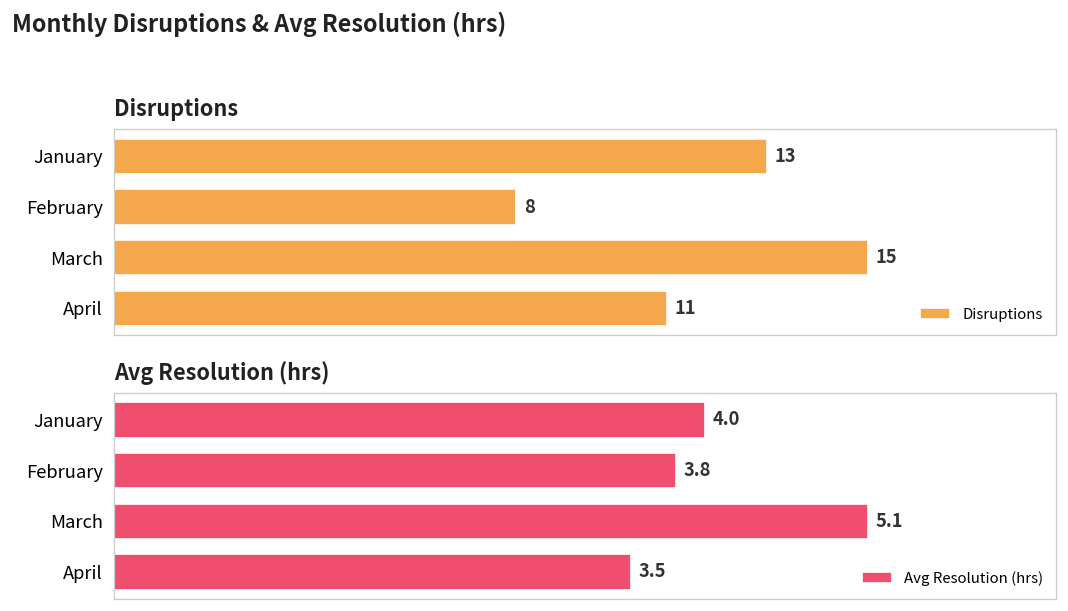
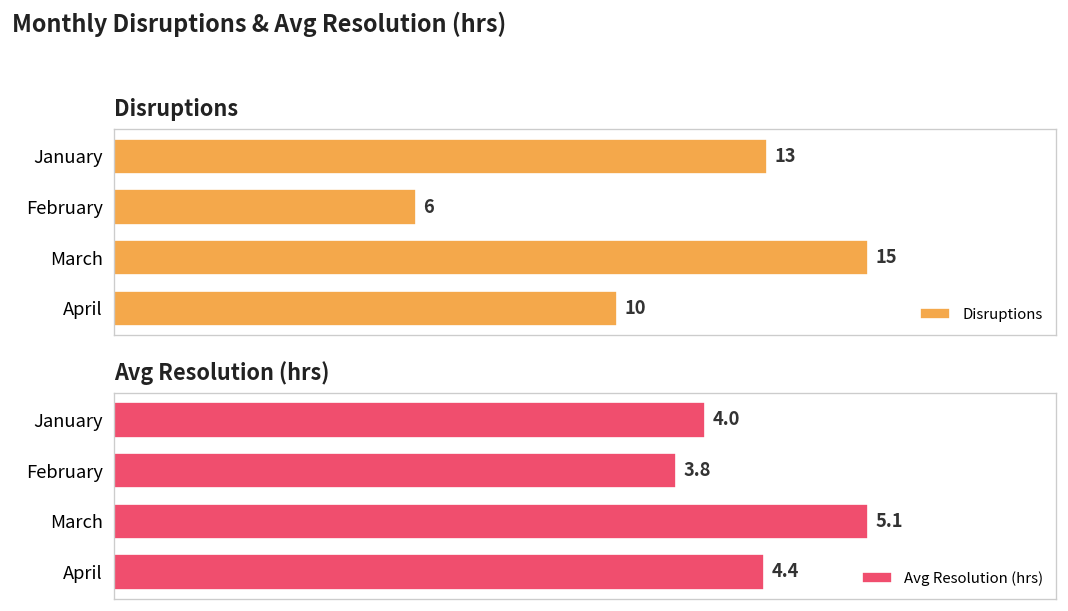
Disruptions, February: 8 -> 6
Disruptions, April: 11 -> 10
Avg Resolution (hrs), April: 3.5 -> 4.4
